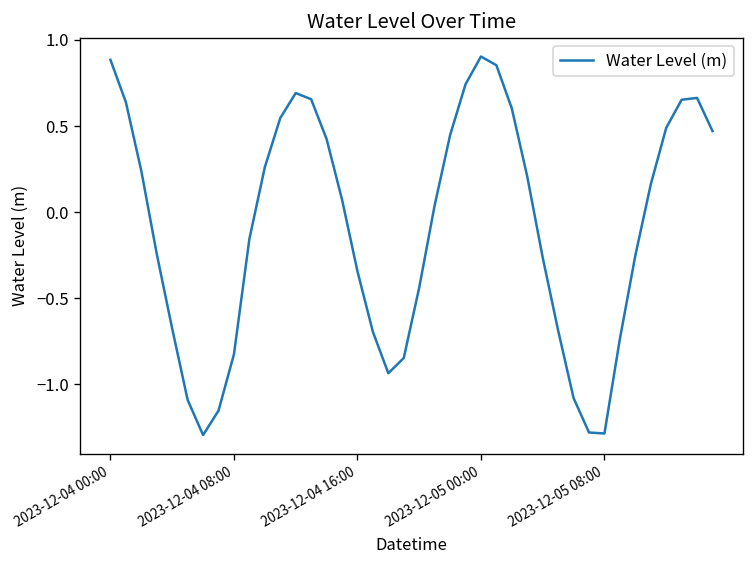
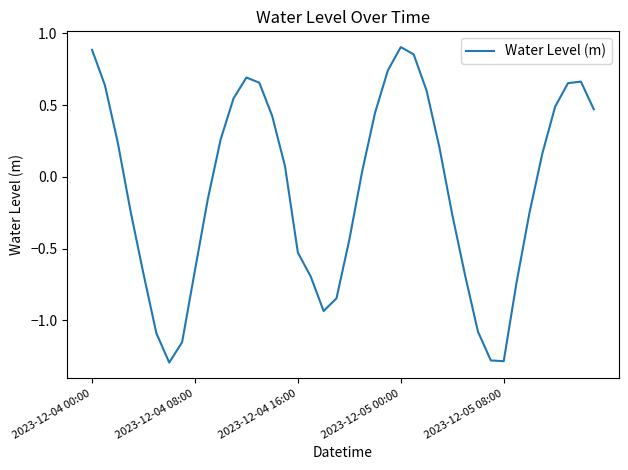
2023-12-04 08:00: -0.82 -> -0.65
2023-12-04 16:00: -0.34 -> -0.53
